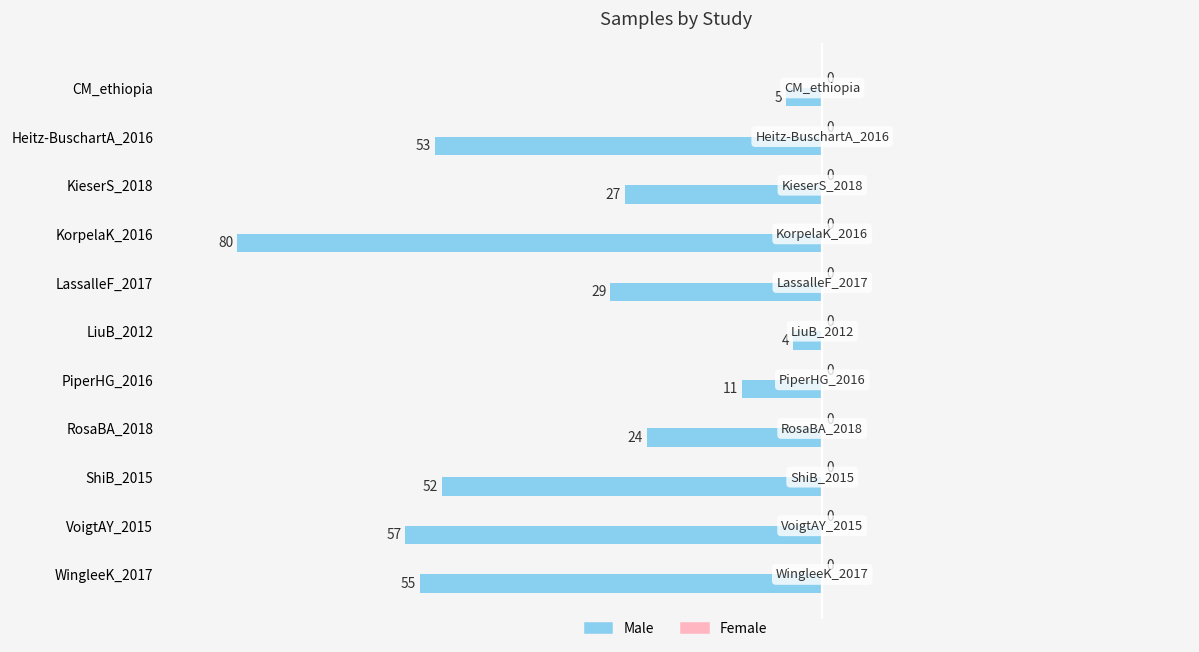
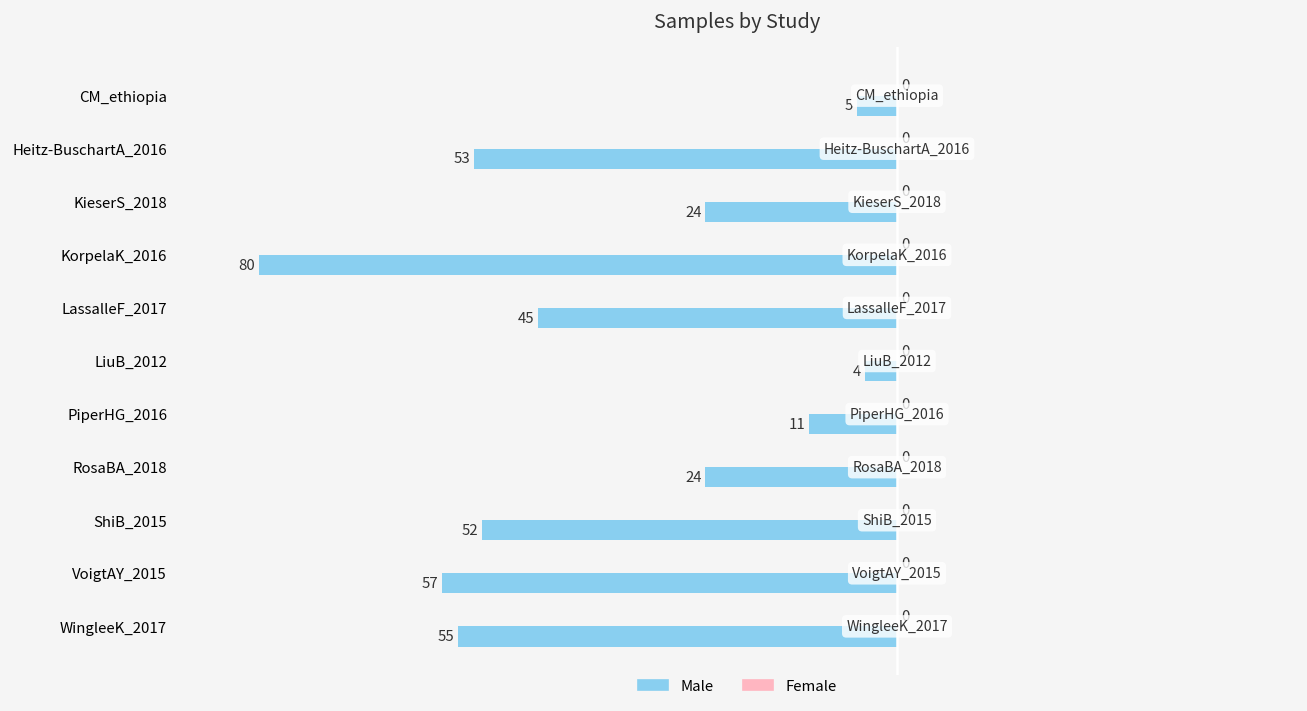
Male, KieserS_2018: 27 -> 24
Male, LassalleF_2017: 29 -> 45
